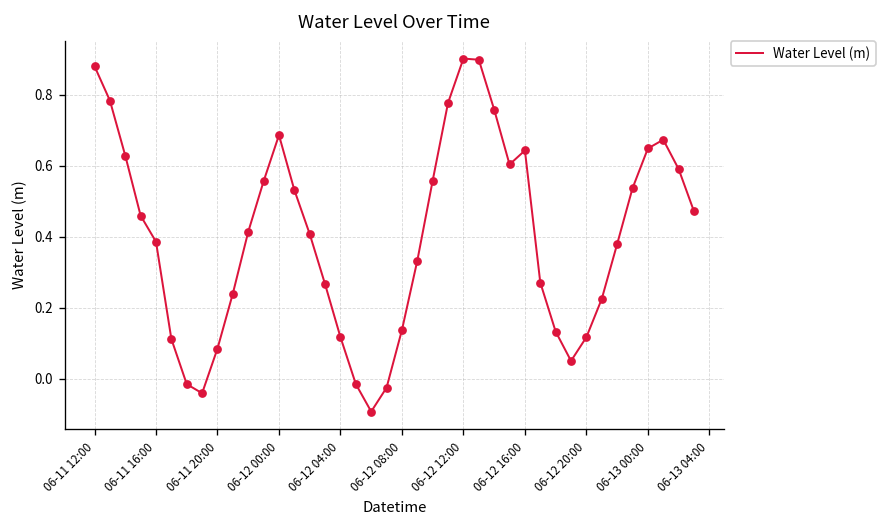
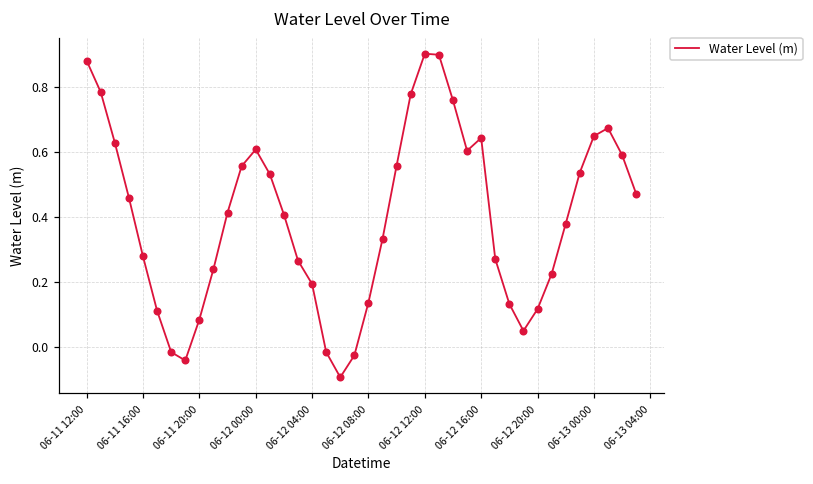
06-11 16:00: 0.39 -> 0.28
06-12 00:00: 0.69 -> 0.61
06-12 04:00: 0.12 -> 0.19
